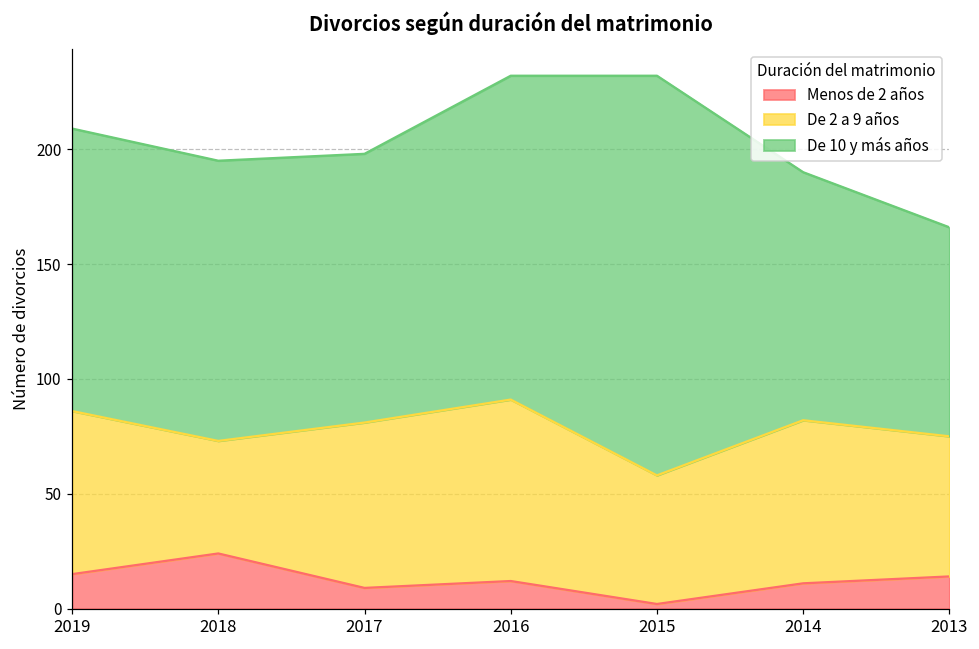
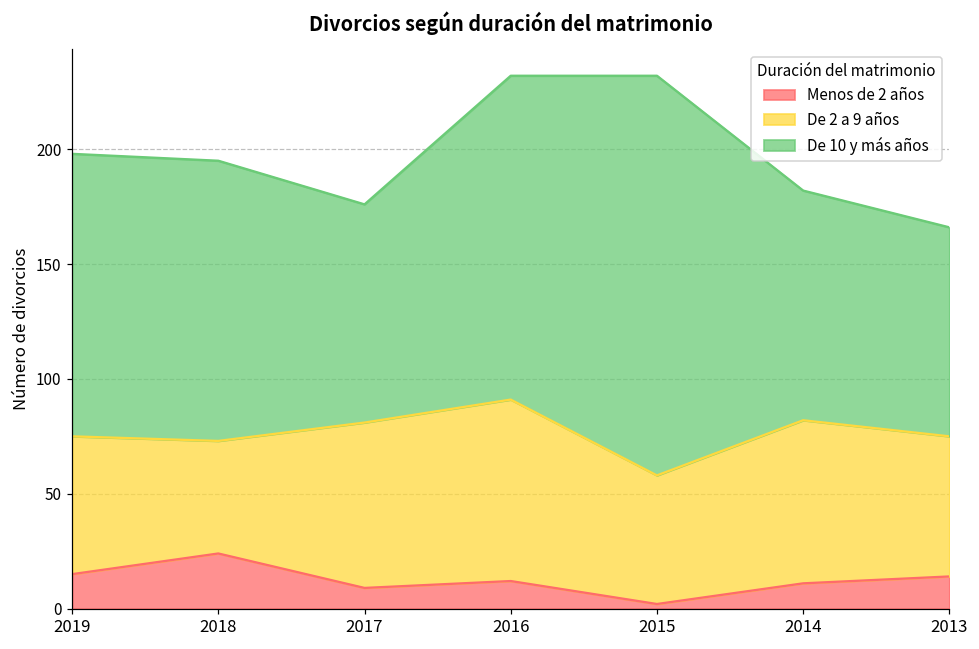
De 2 a 9 años, 2019: 71 -> 60
De 10 y más años, 2017: 117 -> 95
De 10 y más años, 2014: 108 -> 100
